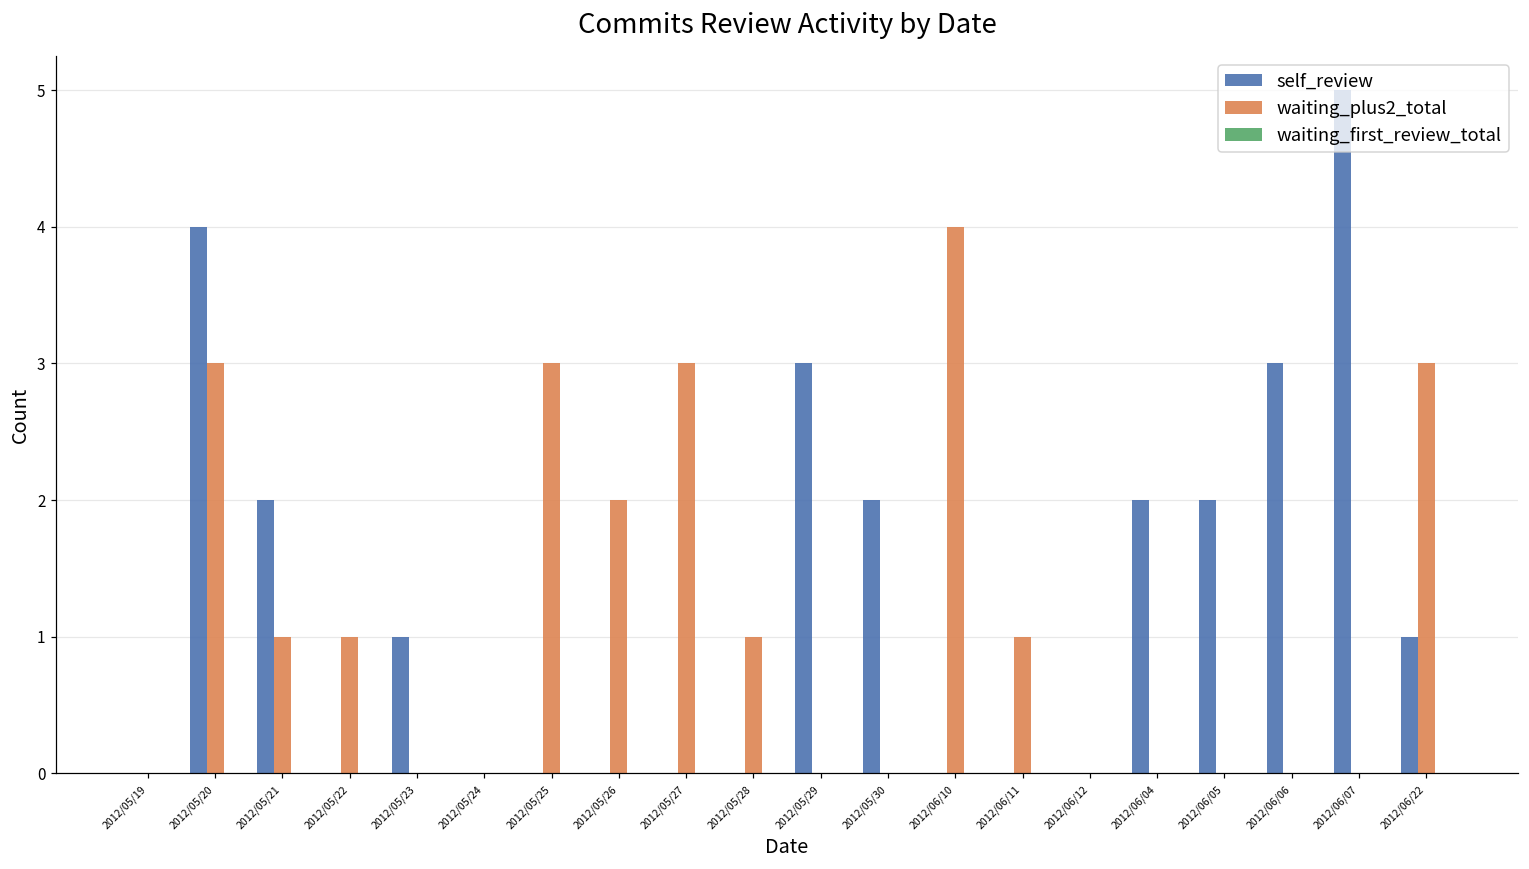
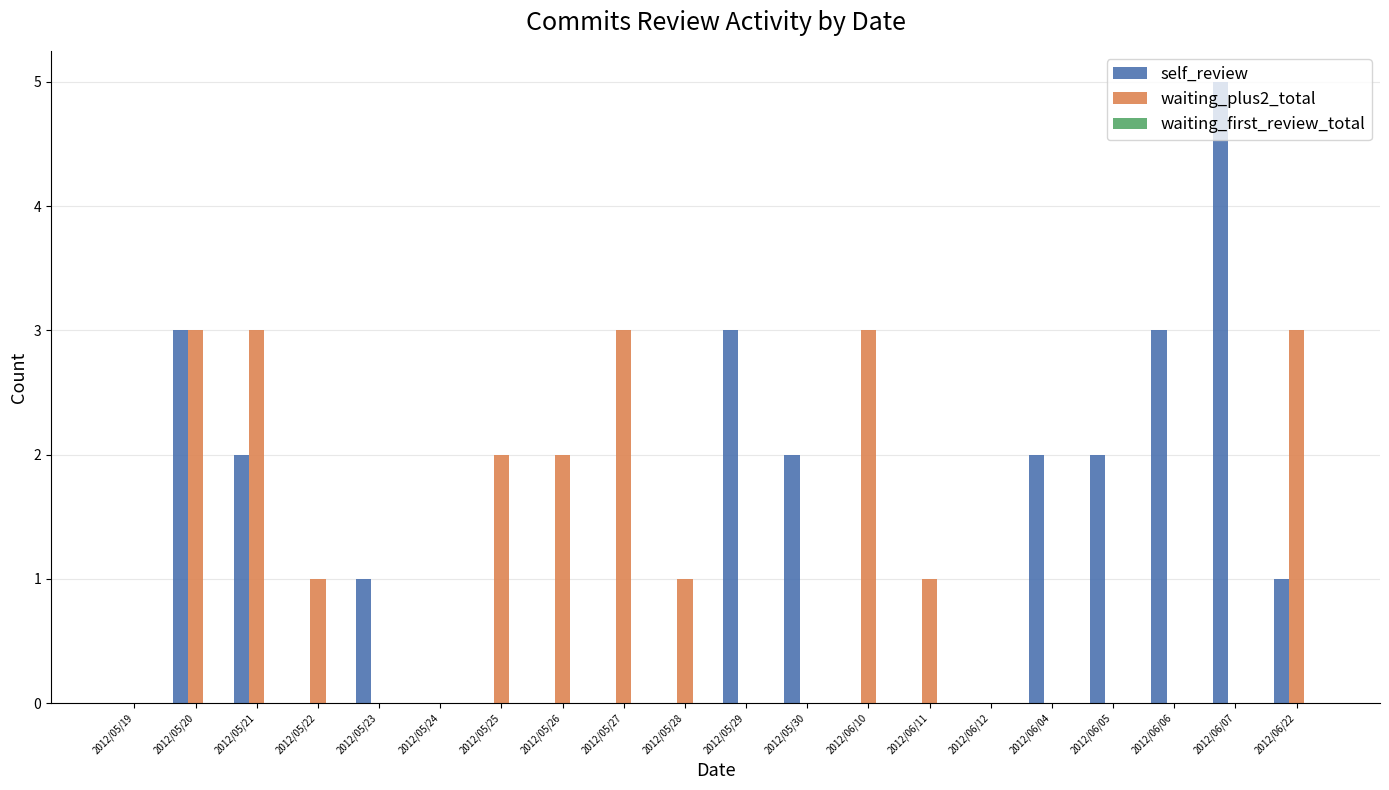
self_review, 2012/05/20: 4 -> 3
waiting_plus2_total, 2012/05/21: 1 -> 3
waiting_plus2_total, 2012/05/25: 3 -> 2
waiting_plus2_total, 2012/06/10: 4 -> 3
